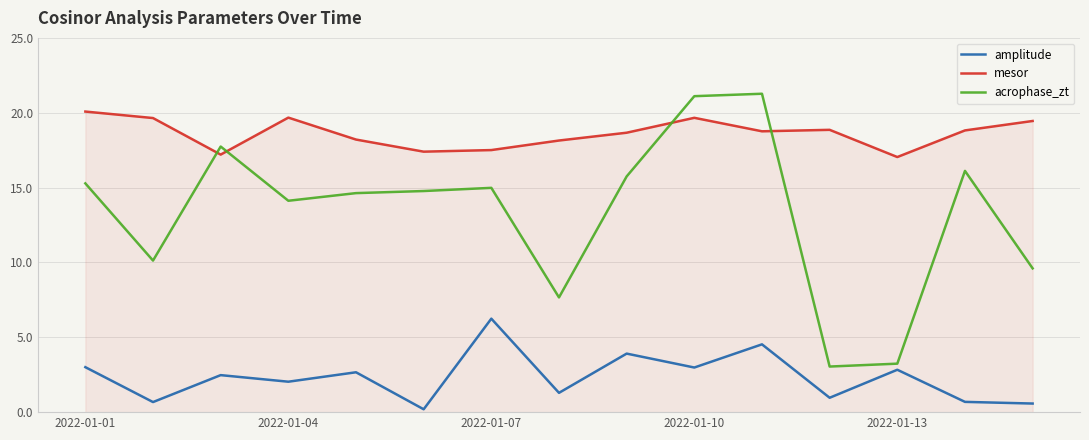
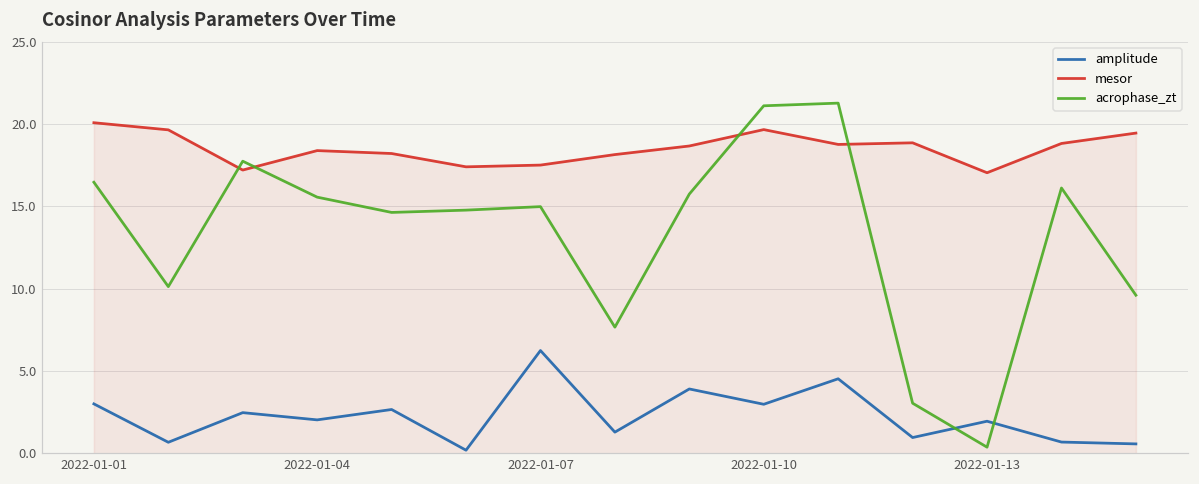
acrophase_zt, 2022-01-01: 15.3 -> 16.5
mesor, 2022-01-04: 19.7 -> 18.4
acrophase_zt, 2022-01-04: 14.1 -> 15.6
amplitude, 2022-01-13: 2.8 -> 2.0
acrophase_zt, 2022-01-13: 3.2 -> 0.4
